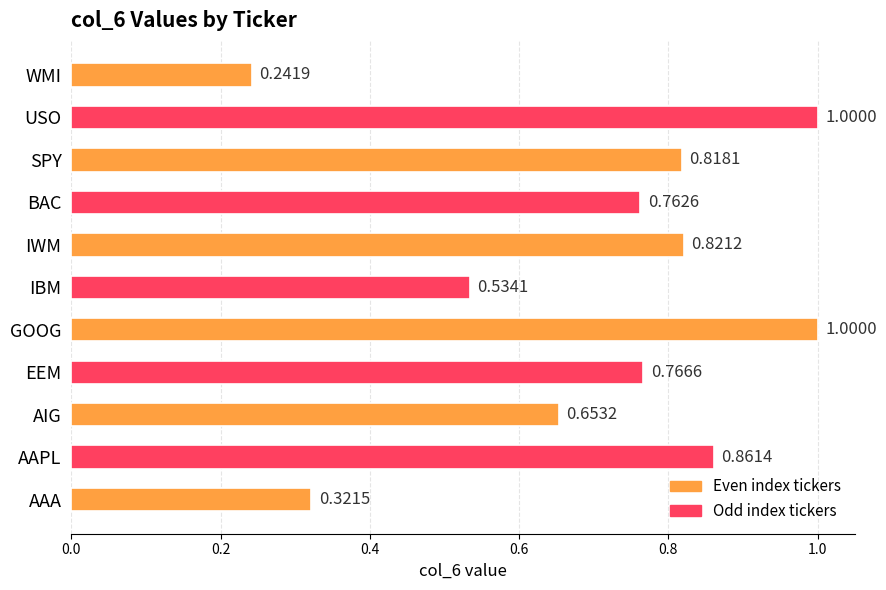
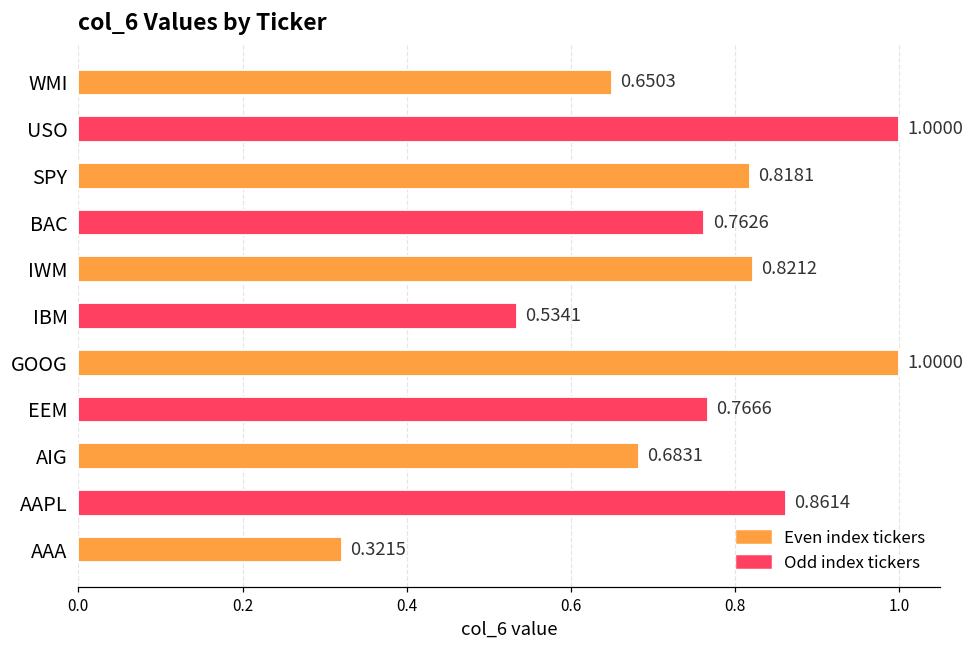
WMI: 0.2419 -> 0.6503
AIG: 0.6532 -> 0.6831
